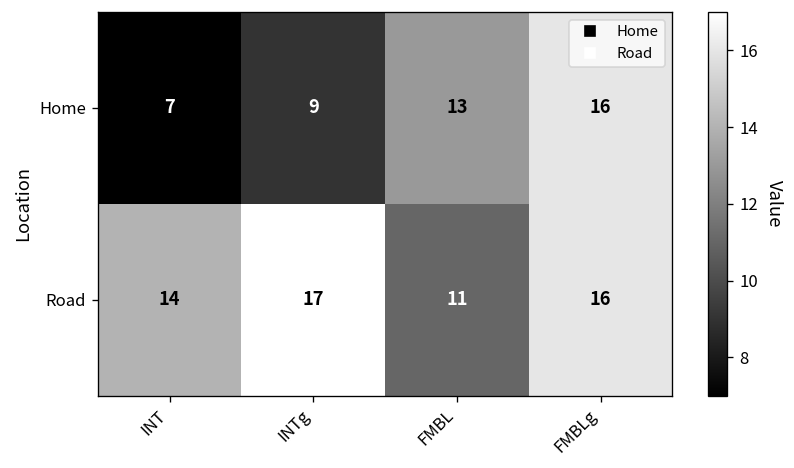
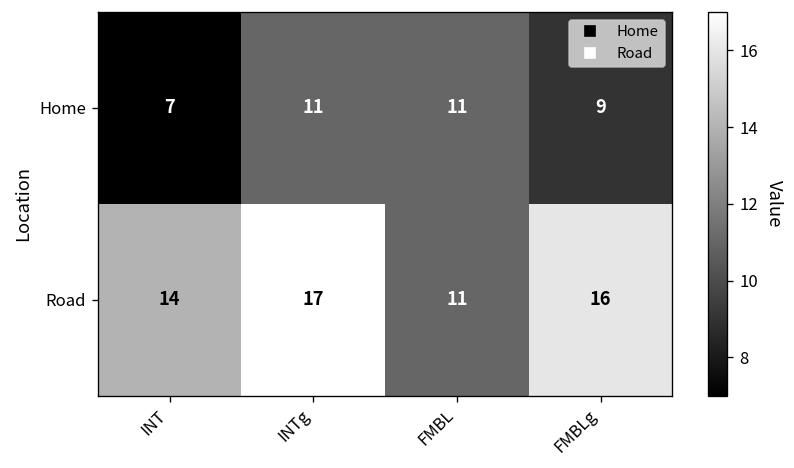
Home, INTg: 9 -> 11
Home, FMBL: 13 -> 11
Home, FMBLg: 16 -> 9
